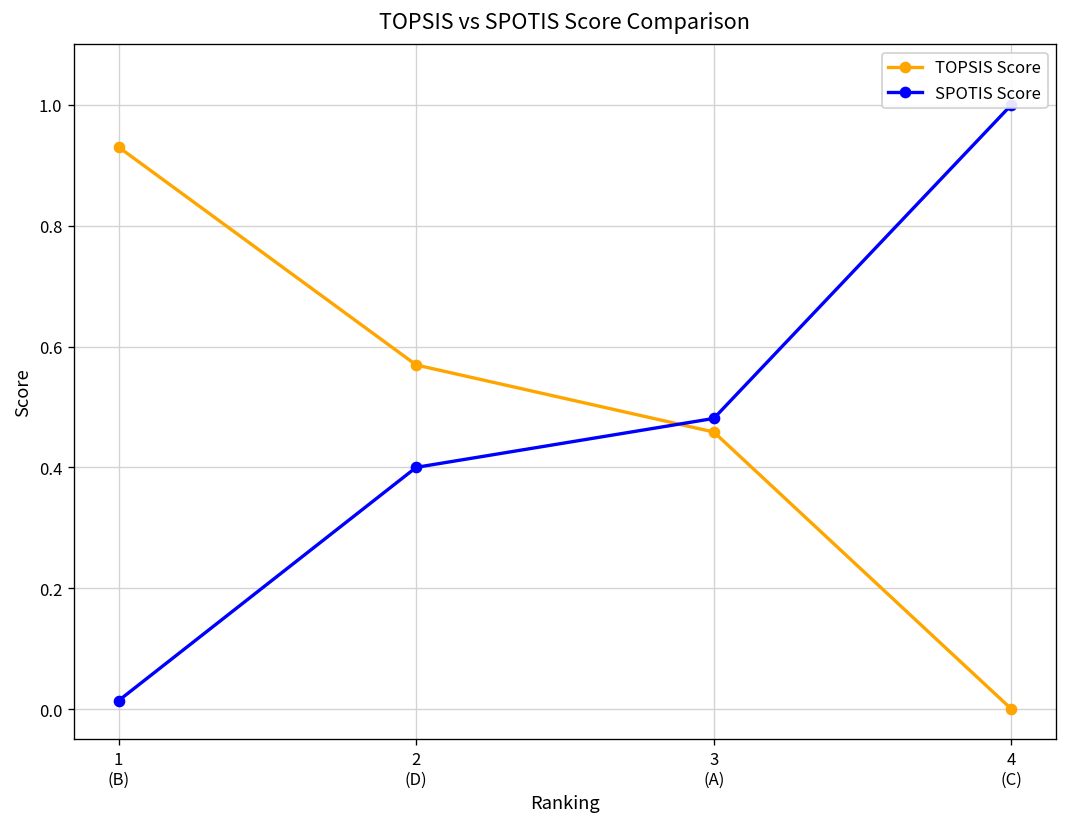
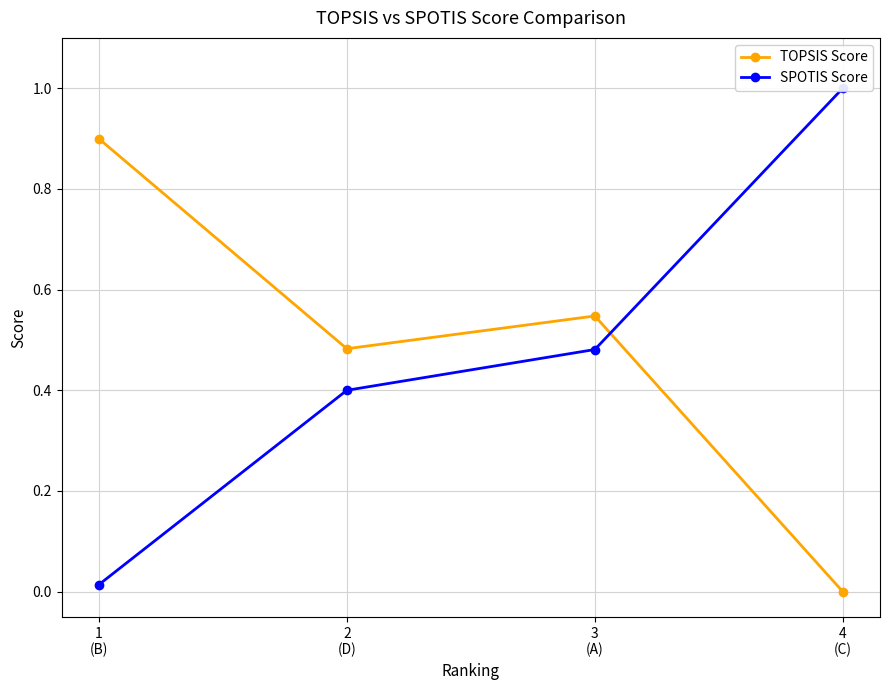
TOPSIS Score, 1 (B): 0.93 -> 0.90
TOPSIS Score, 2 (D): 0.57 -> 0.48
TOPSIS Score, 3 (A): 0.46 -> 0.55
